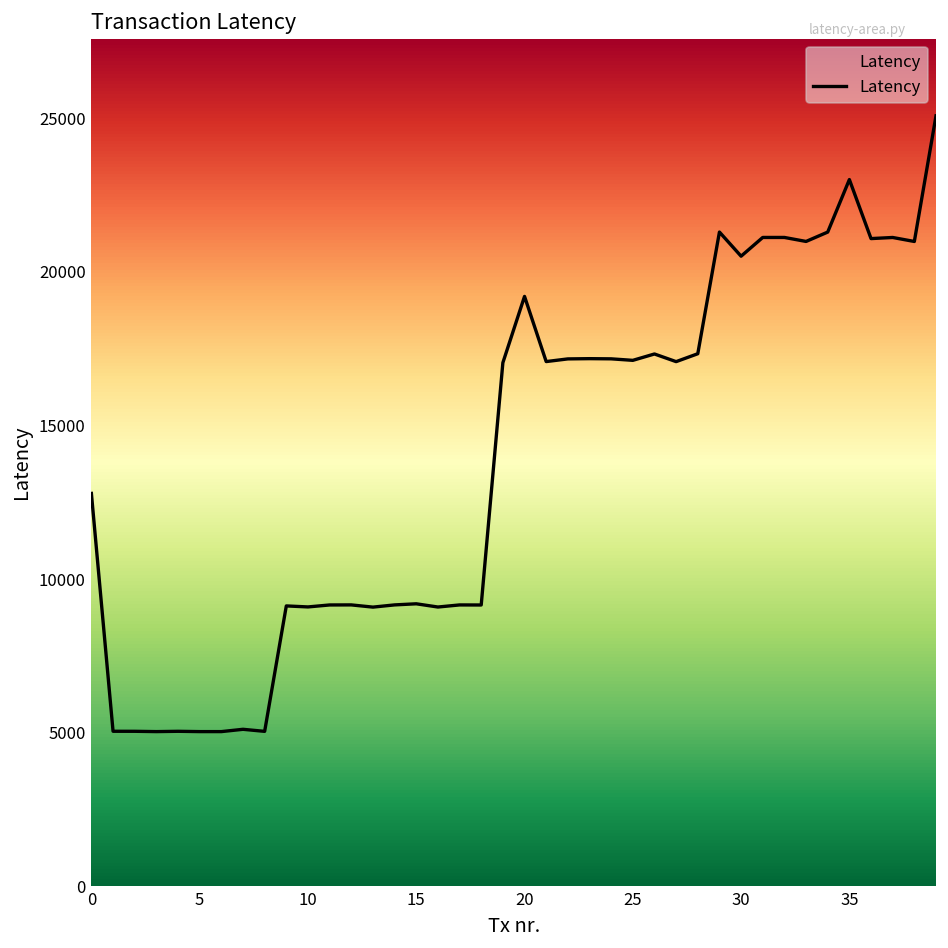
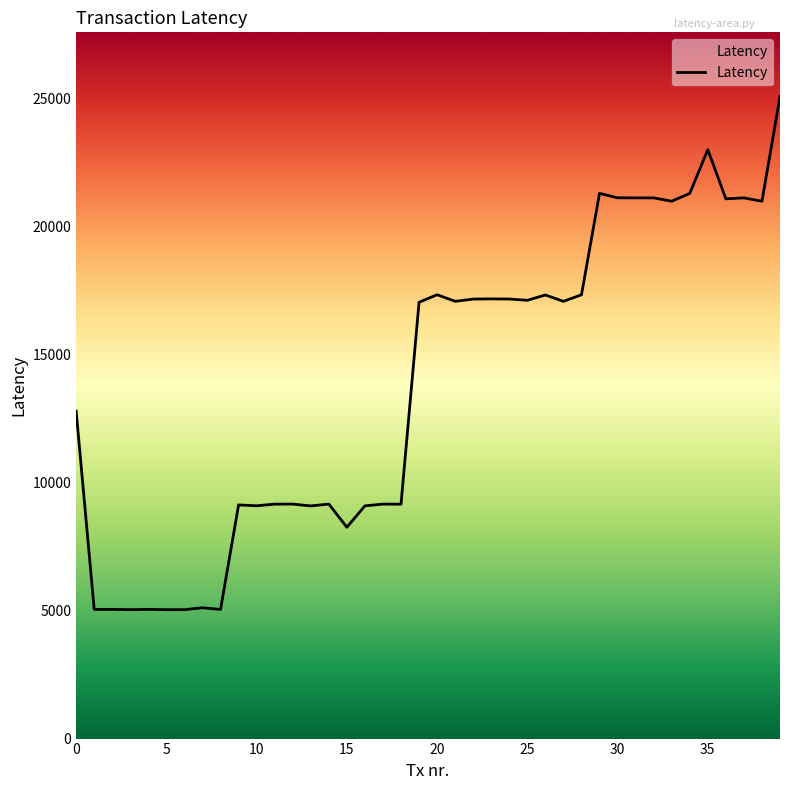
15: 9200 -> 8300
20: 19200 -> 17300
30: 20500 -> 21100
